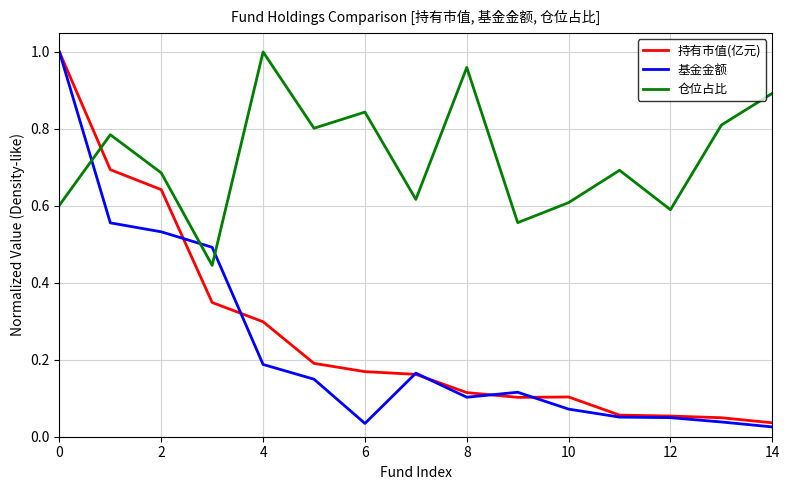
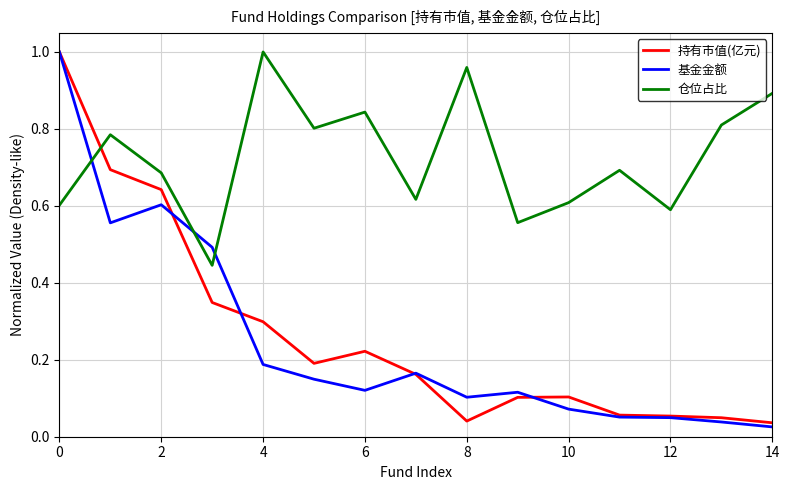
基金金额, 2: 0.53 -> 0.60
持有市值(亿元), 6: 0.17 -> 0.22
基金金额, 6: 0.03 -> 0.12
持有市值(亿元), 8: 0.11 -> 0.04
